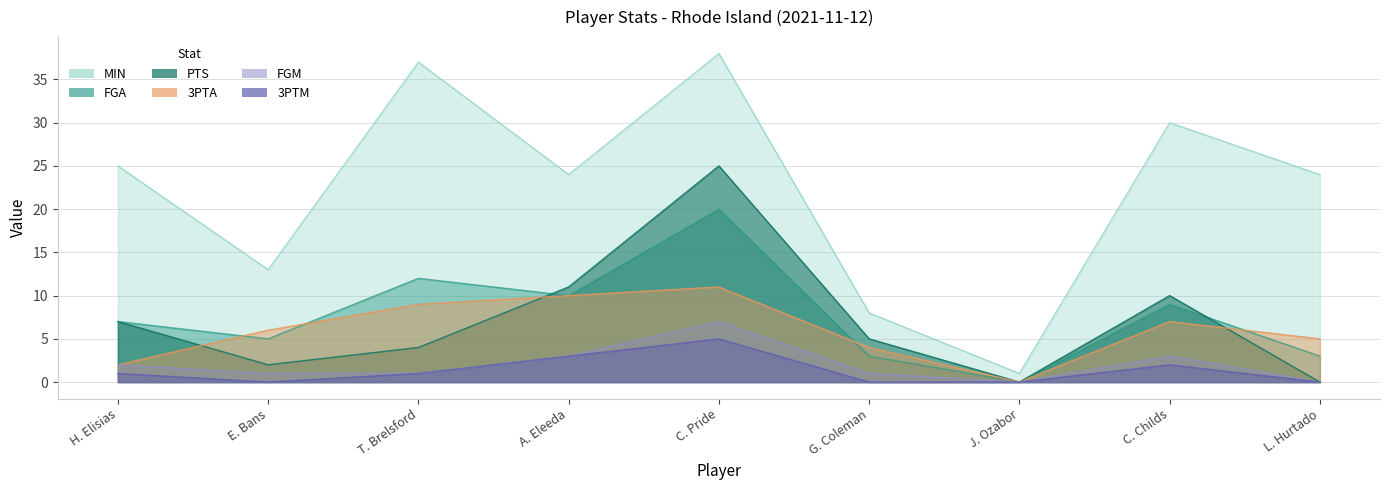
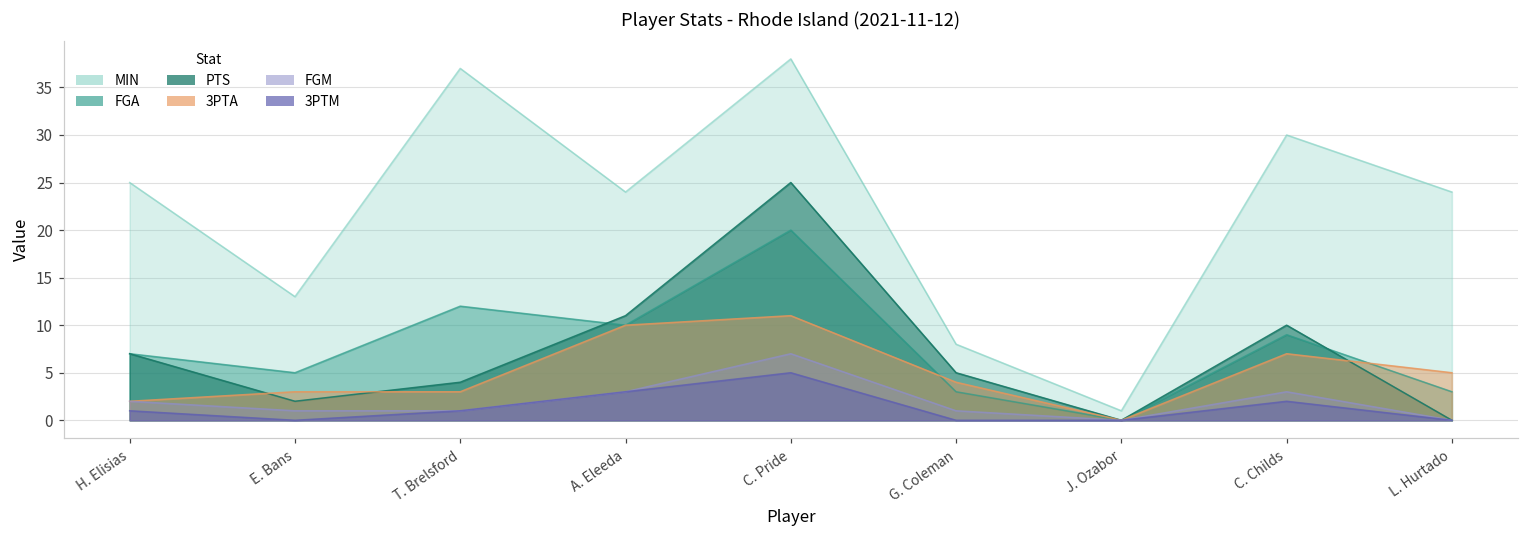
3PTA, E. Bans: 6 -> 3
3PTA, T. Brelsford: 9 -> 3
